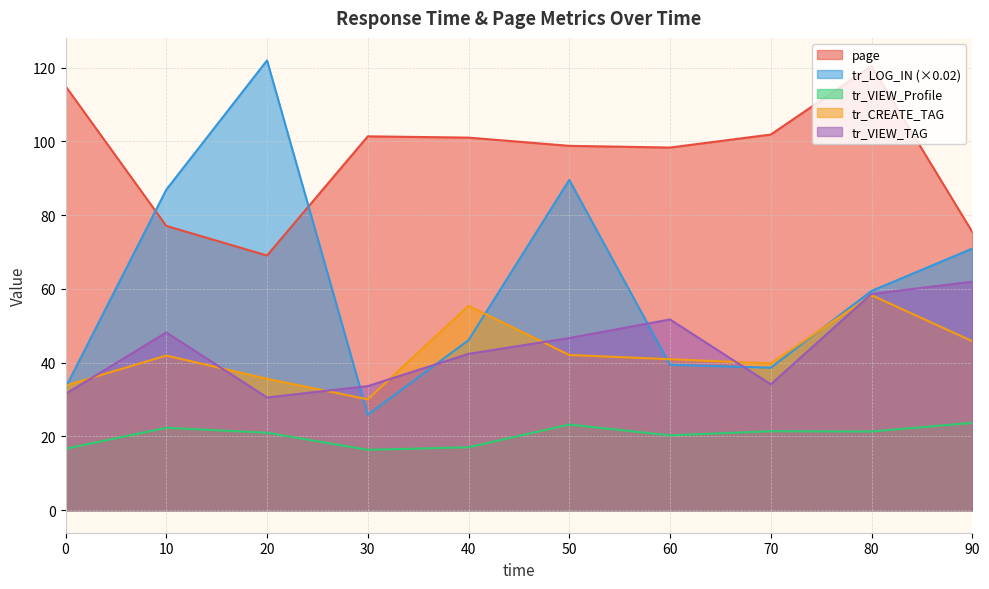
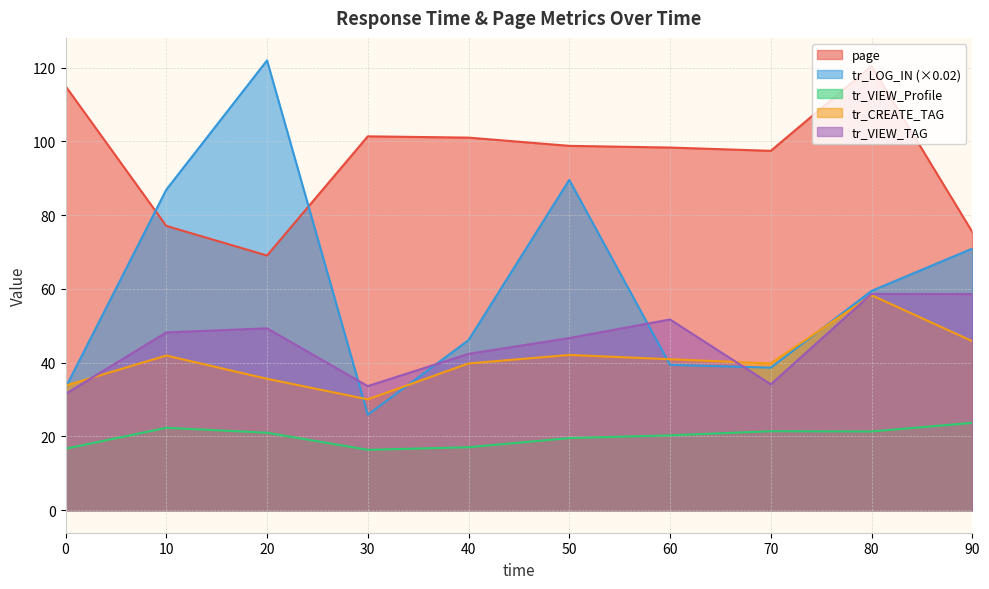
tr_VIEW_TAG, 20: 31 -> 49
tr_CREATE_TAG, 40: 55 -> 40
tr_VIEW_Profile, 50: 23 -> 20
page, 70: 102 -> 97
tr_VIEW_TAG, 90: 62 -> 59
